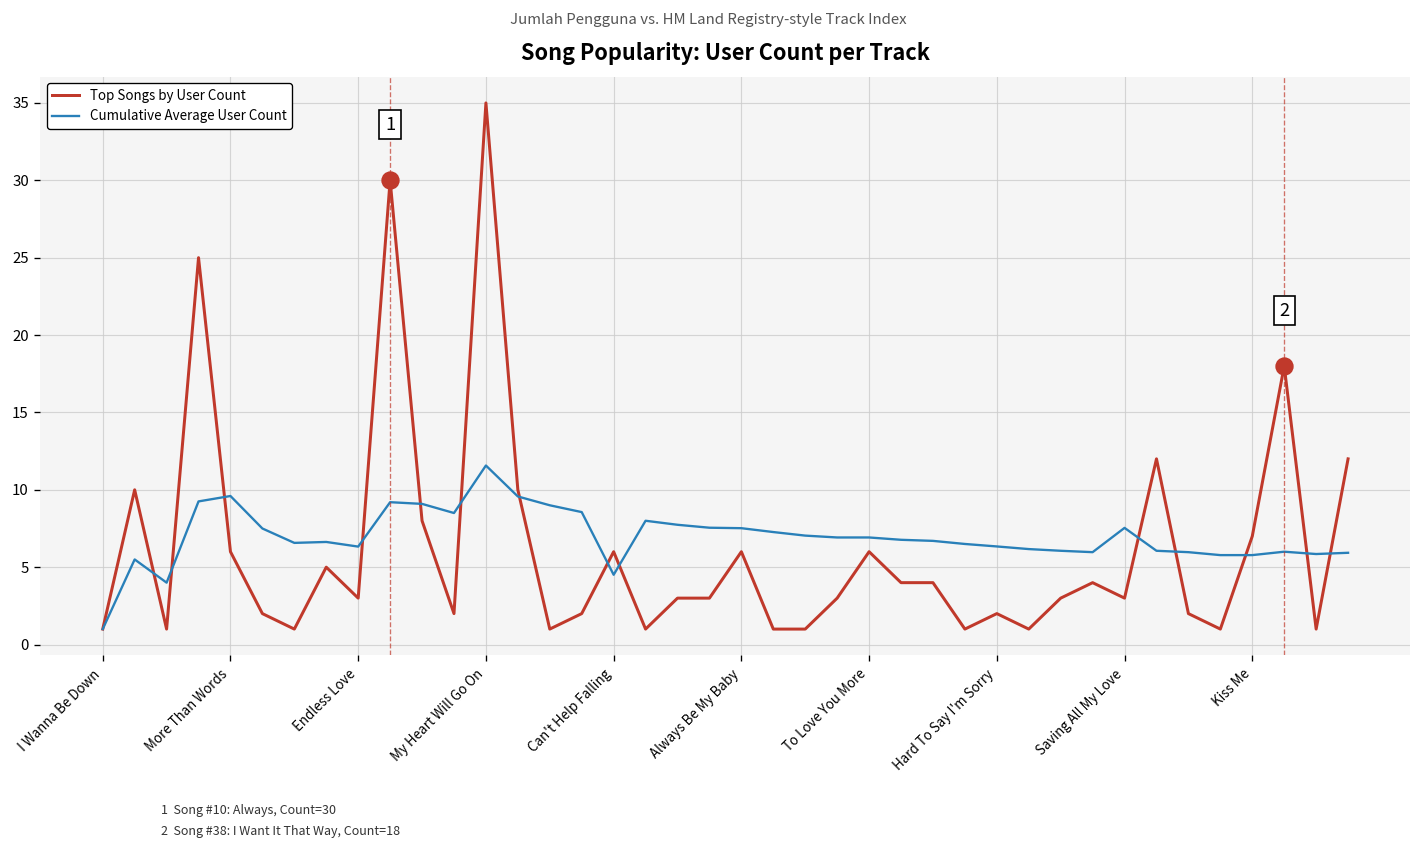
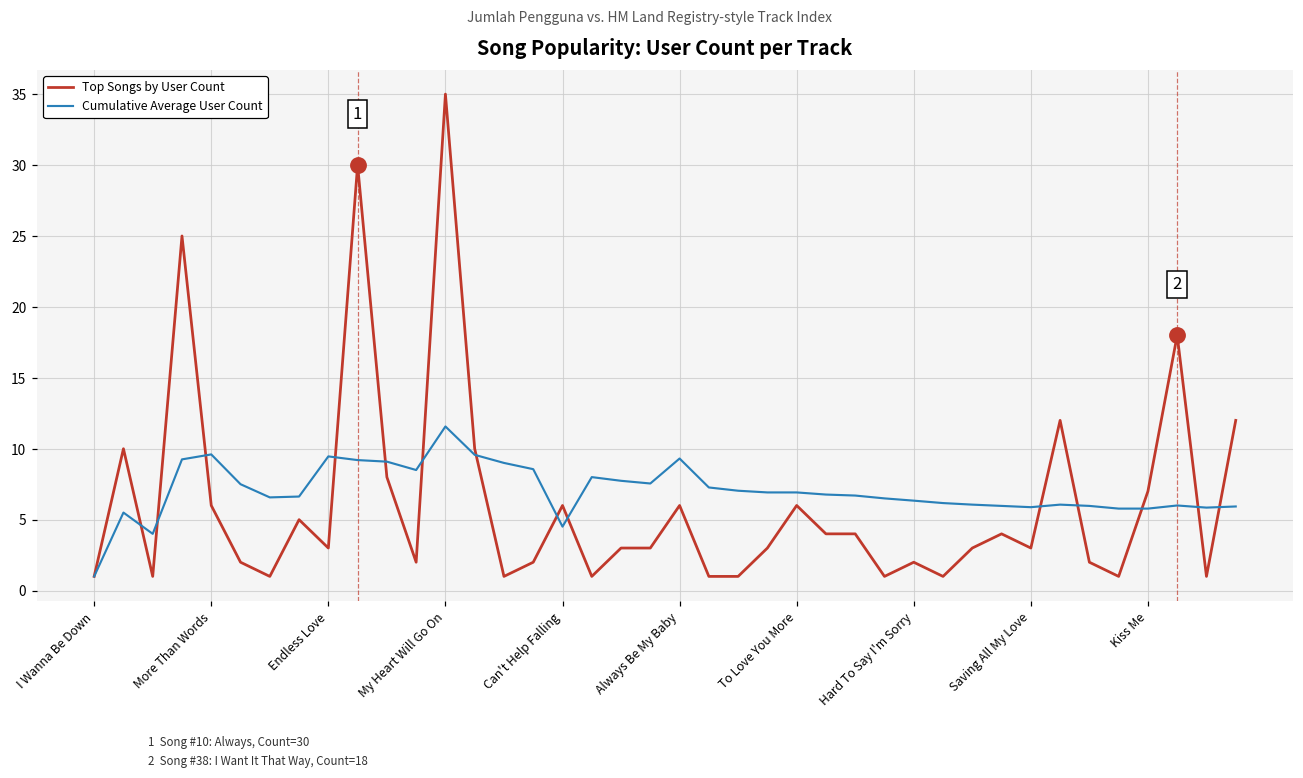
Cumulative Average User Count, Endless Love: 6.3 -> 9.5
Cumulative Average User Count, Always Be My Baby: 7.5 -> 9.3
Cumulative Average User Count, Saving All My Love: 7.5 -> 5.9
